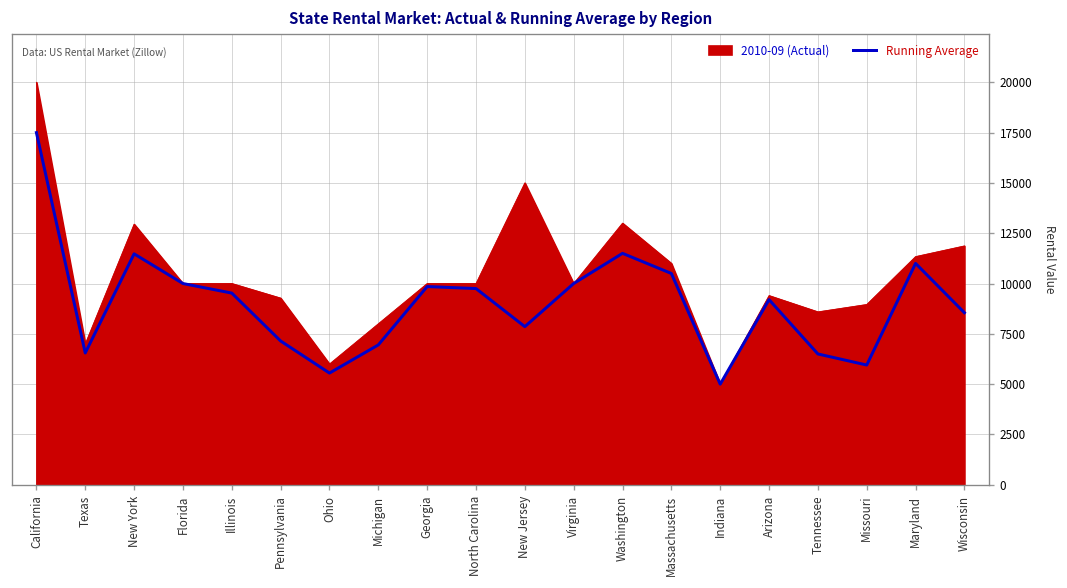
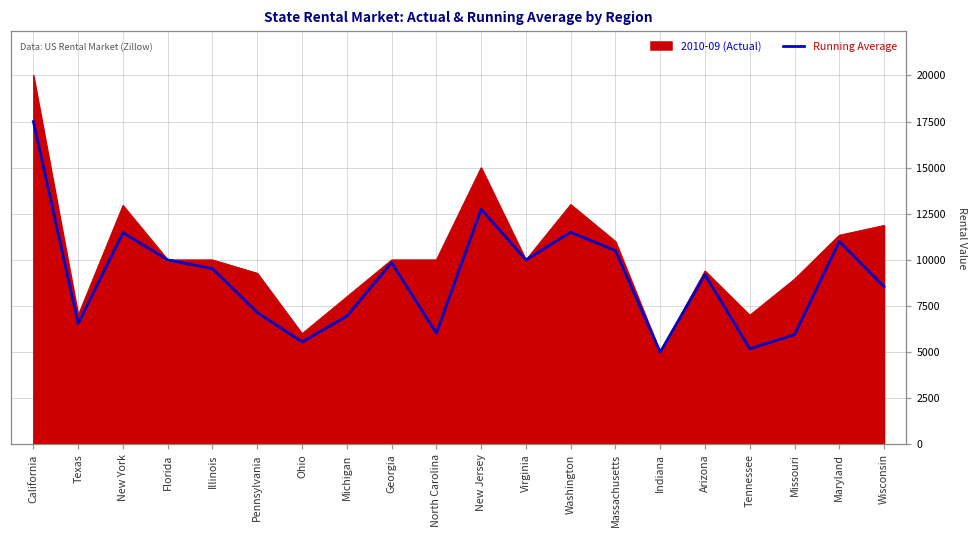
Running Average, North Carolina: 9800 -> 6000
Running Average, New Jersey: 7900 -> 12800
2010-09 (Actual), Tennessee: 8600 -> 7000
Running Average, Tennessee: 6500 -> 5200
